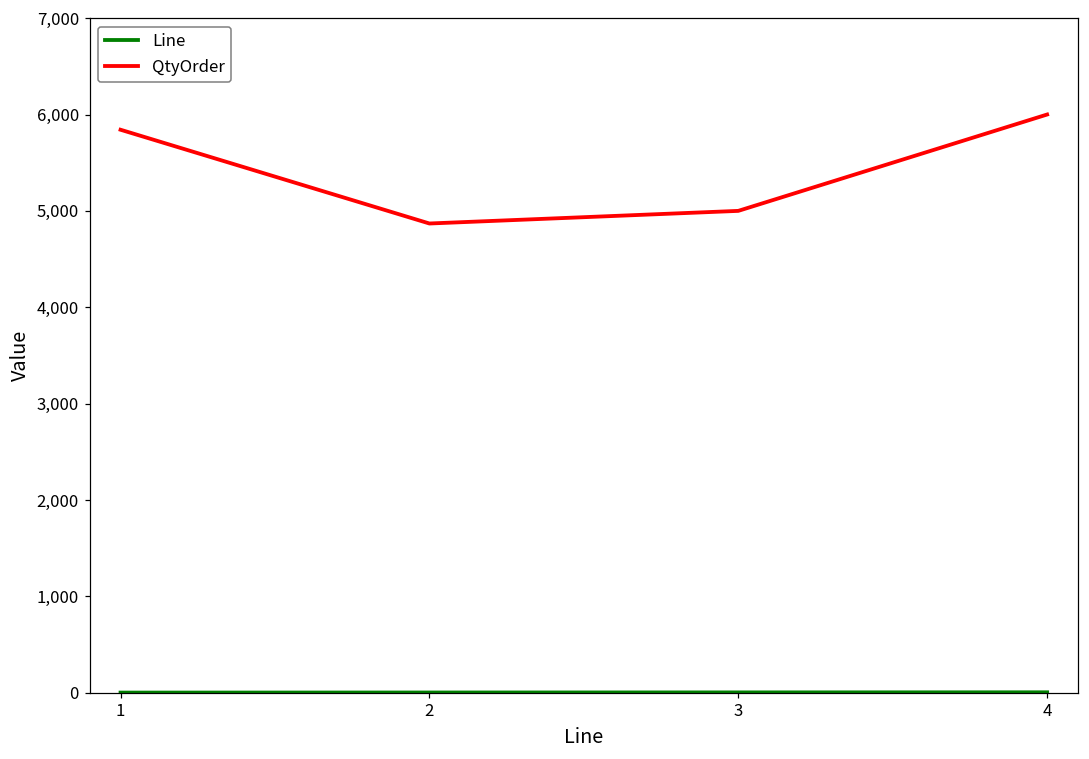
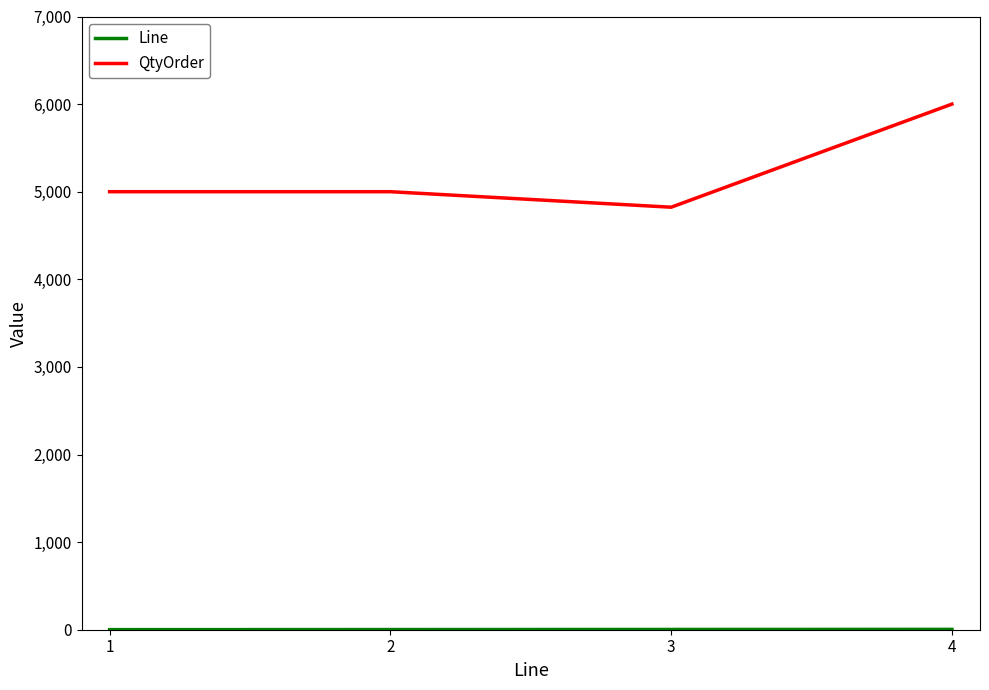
QtyOrder, 1: 5,800 -> 5,000
QtyOrder, 2: 4,900 -> 5,000
QtyOrder, 3: 5,000 -> 4,800
